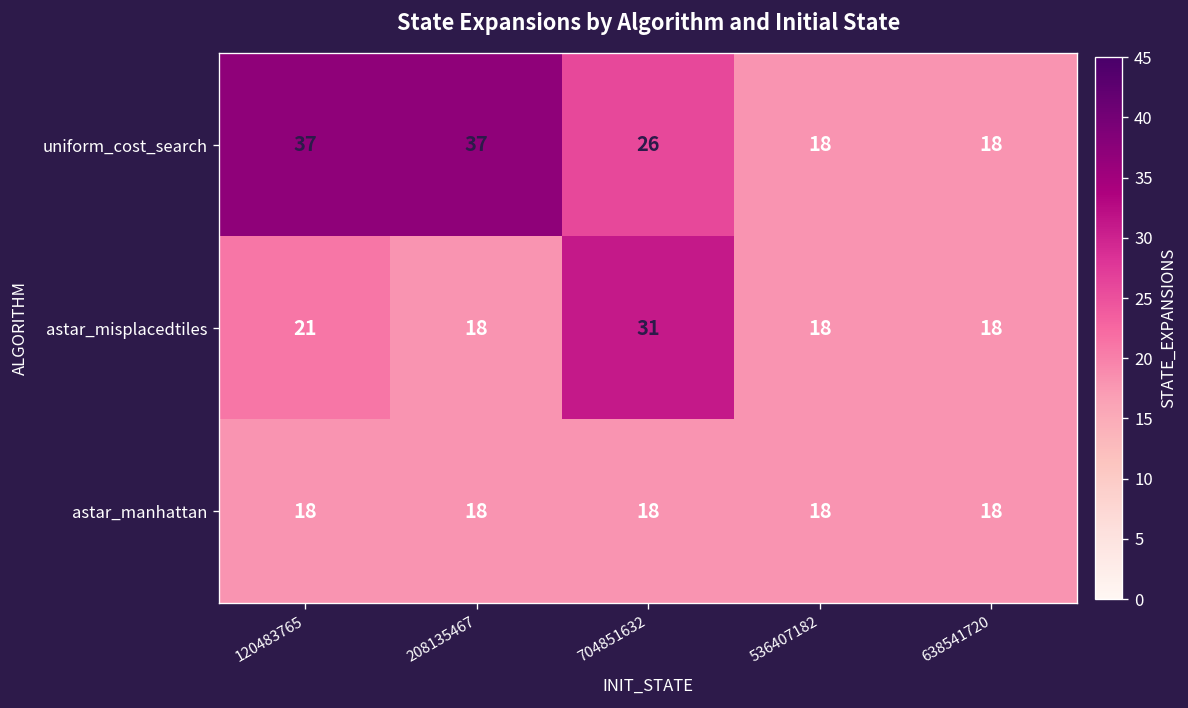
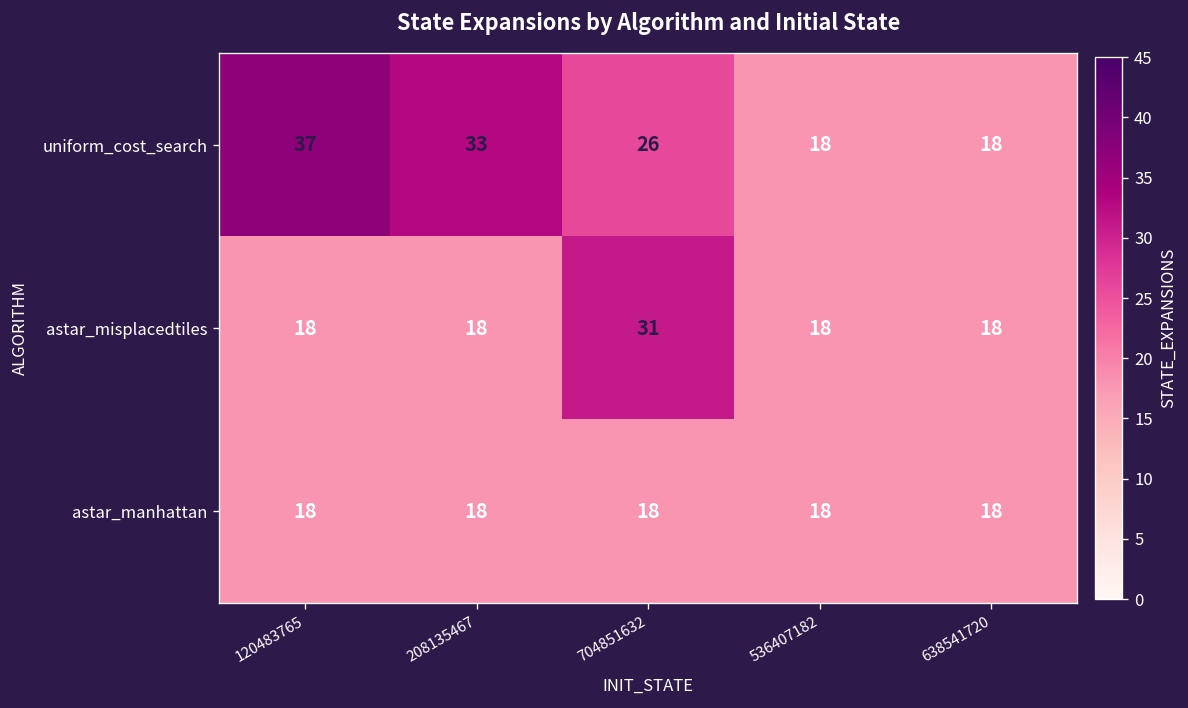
uniform_cost_search, 208135467: 37 -> 33
astar_misplacedtiles, 120483765: 21 -> 18
